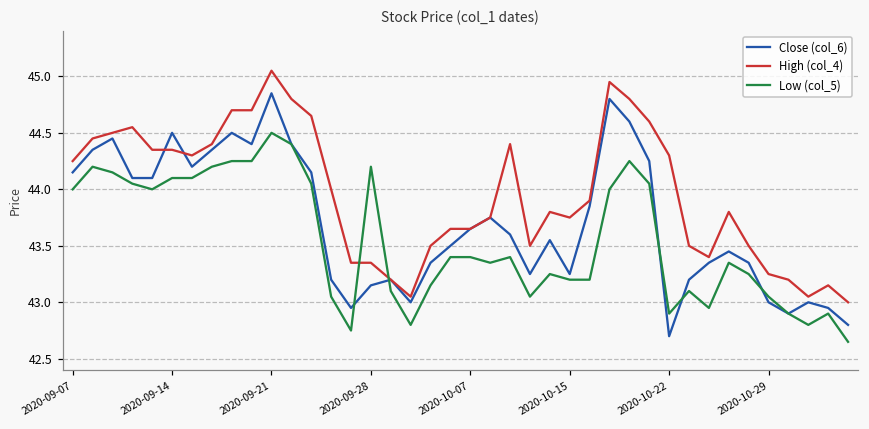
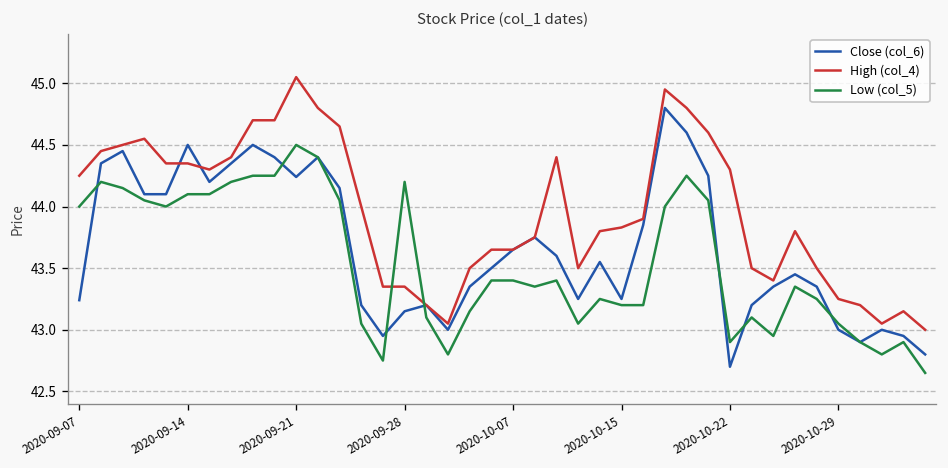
Close (col_6), 2020-09-07: 44.15 -> 43.24
Close (col_6), 2020-09-21: 44.85 -> 44.24
High (col_4), 2020-10-15: 43.75 -> 43.83
